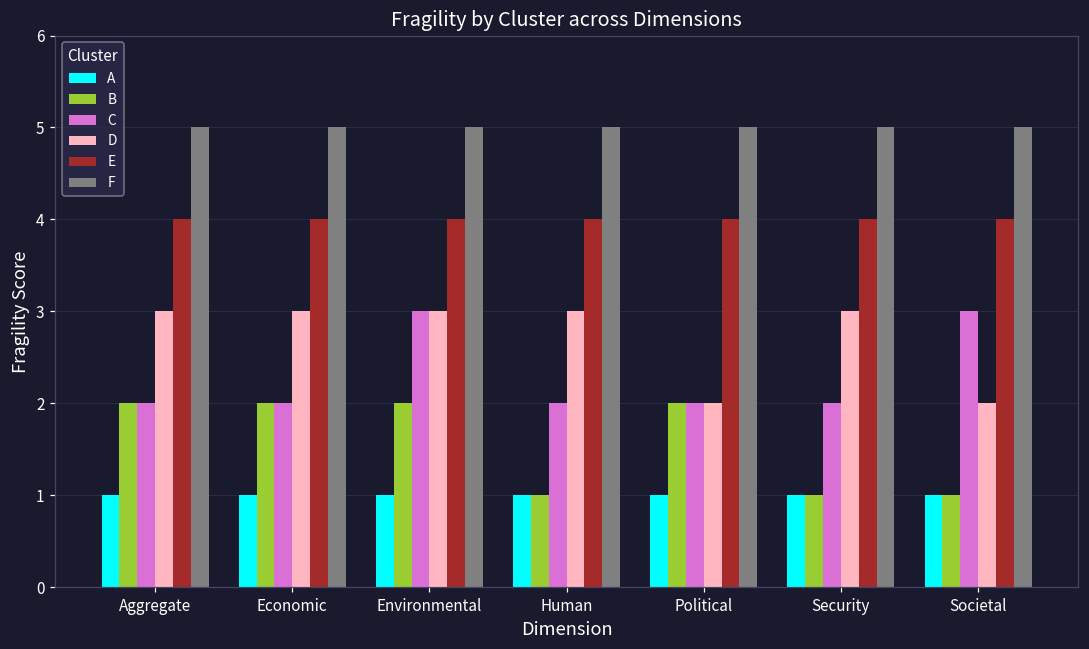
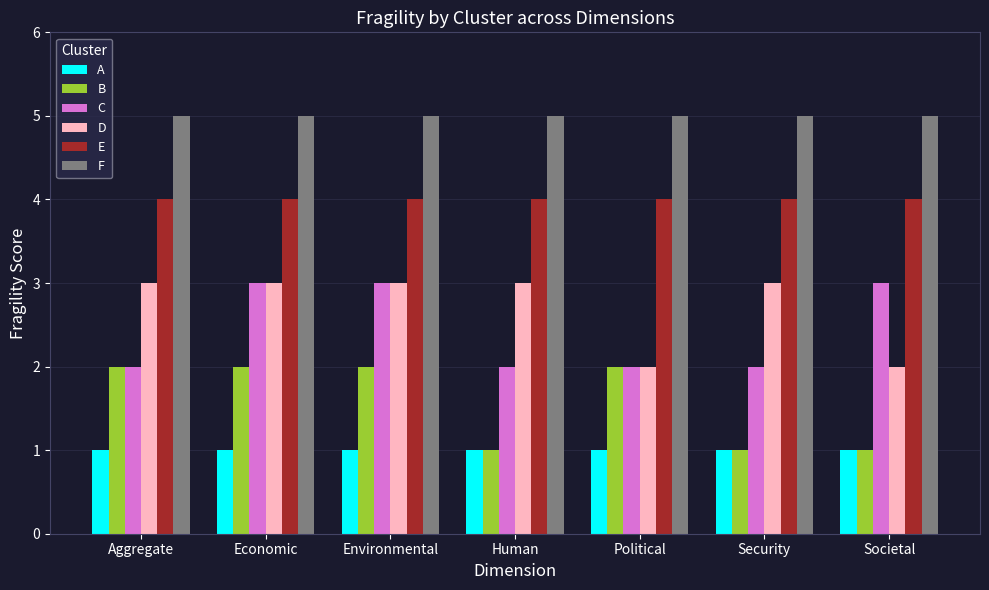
C, Economic: 2 -> 3
